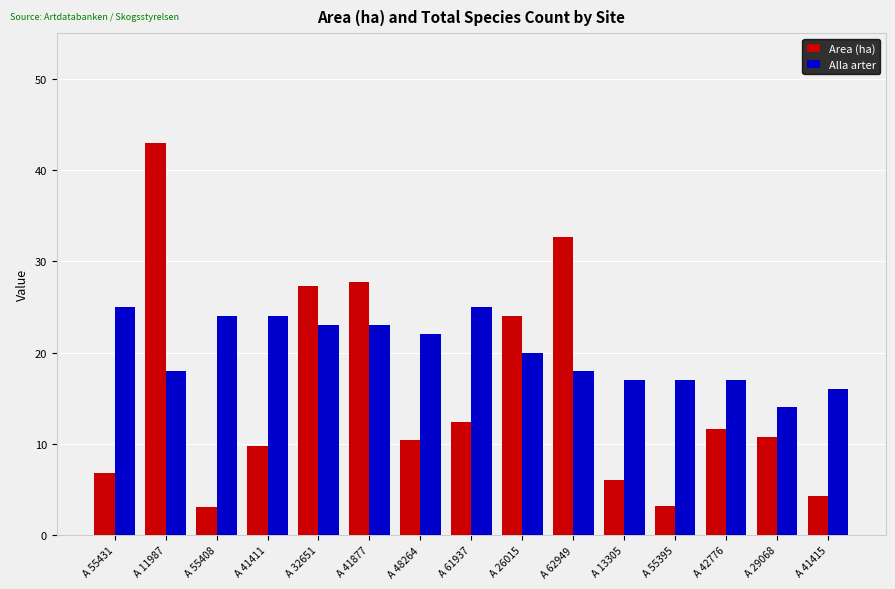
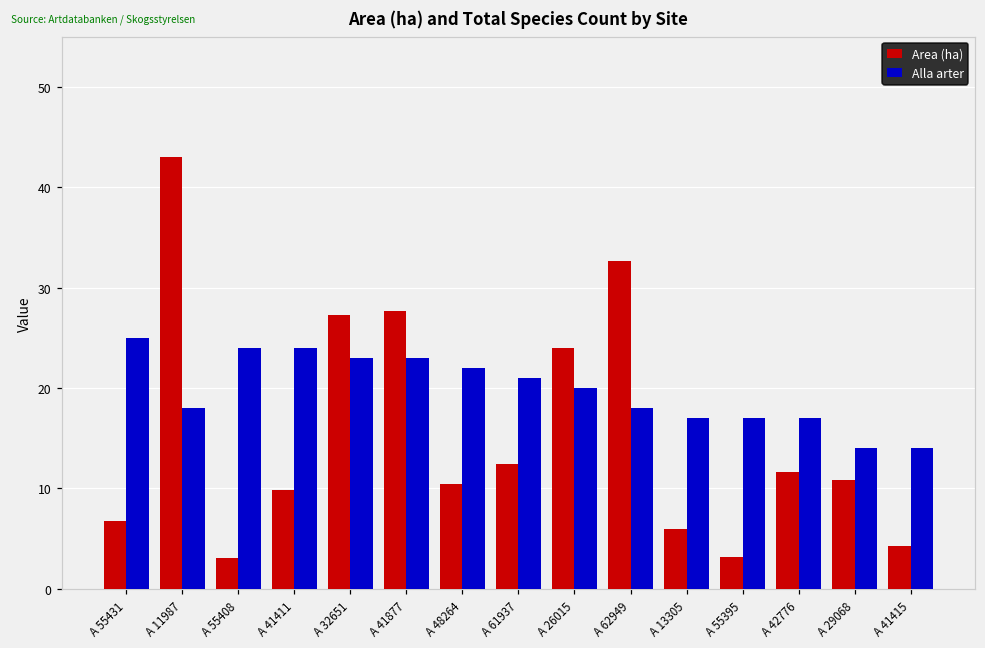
Alla arter, A 61937: 25 -> 21
Alla arter, A 41415: 16 -> 14
